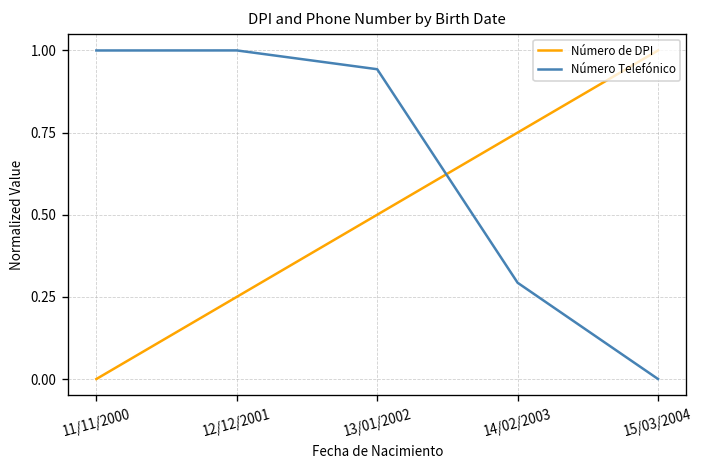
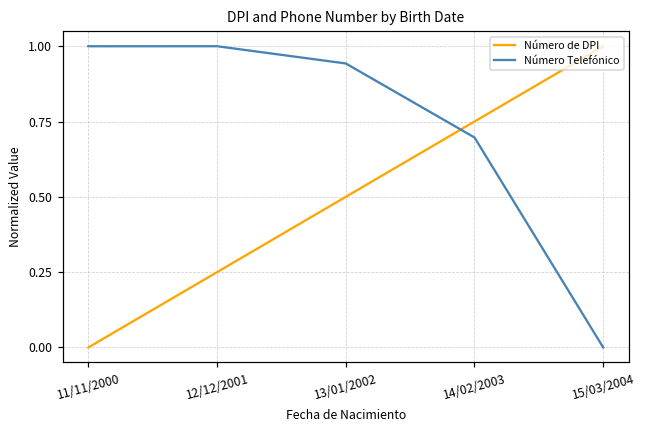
Número Telefónico, 14/02/2003: 0.29 -> 0.70
